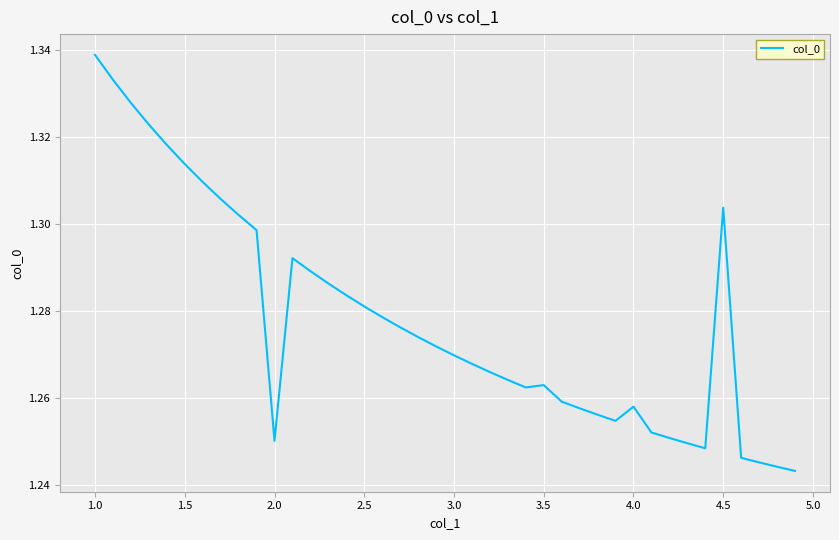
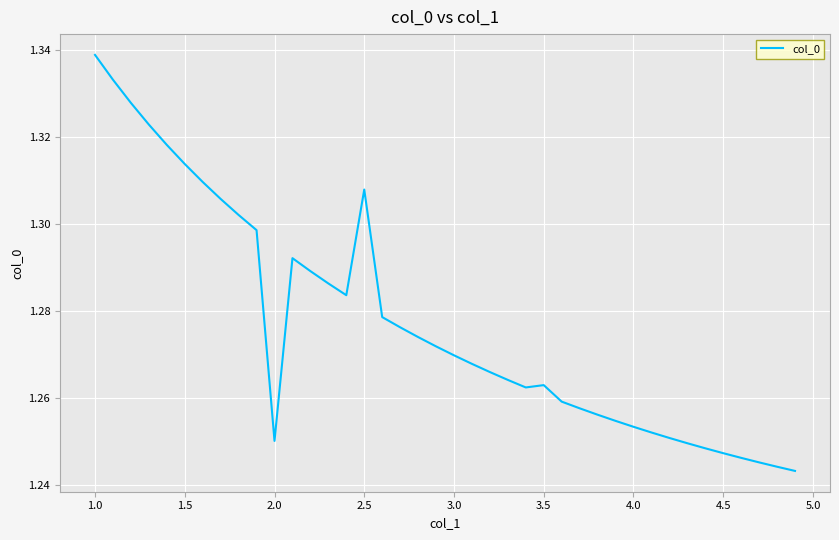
2.5: 1.281 -> 1.308
4.0: 1.258 -> 1.253
4.5: 1.304 -> 1.247
